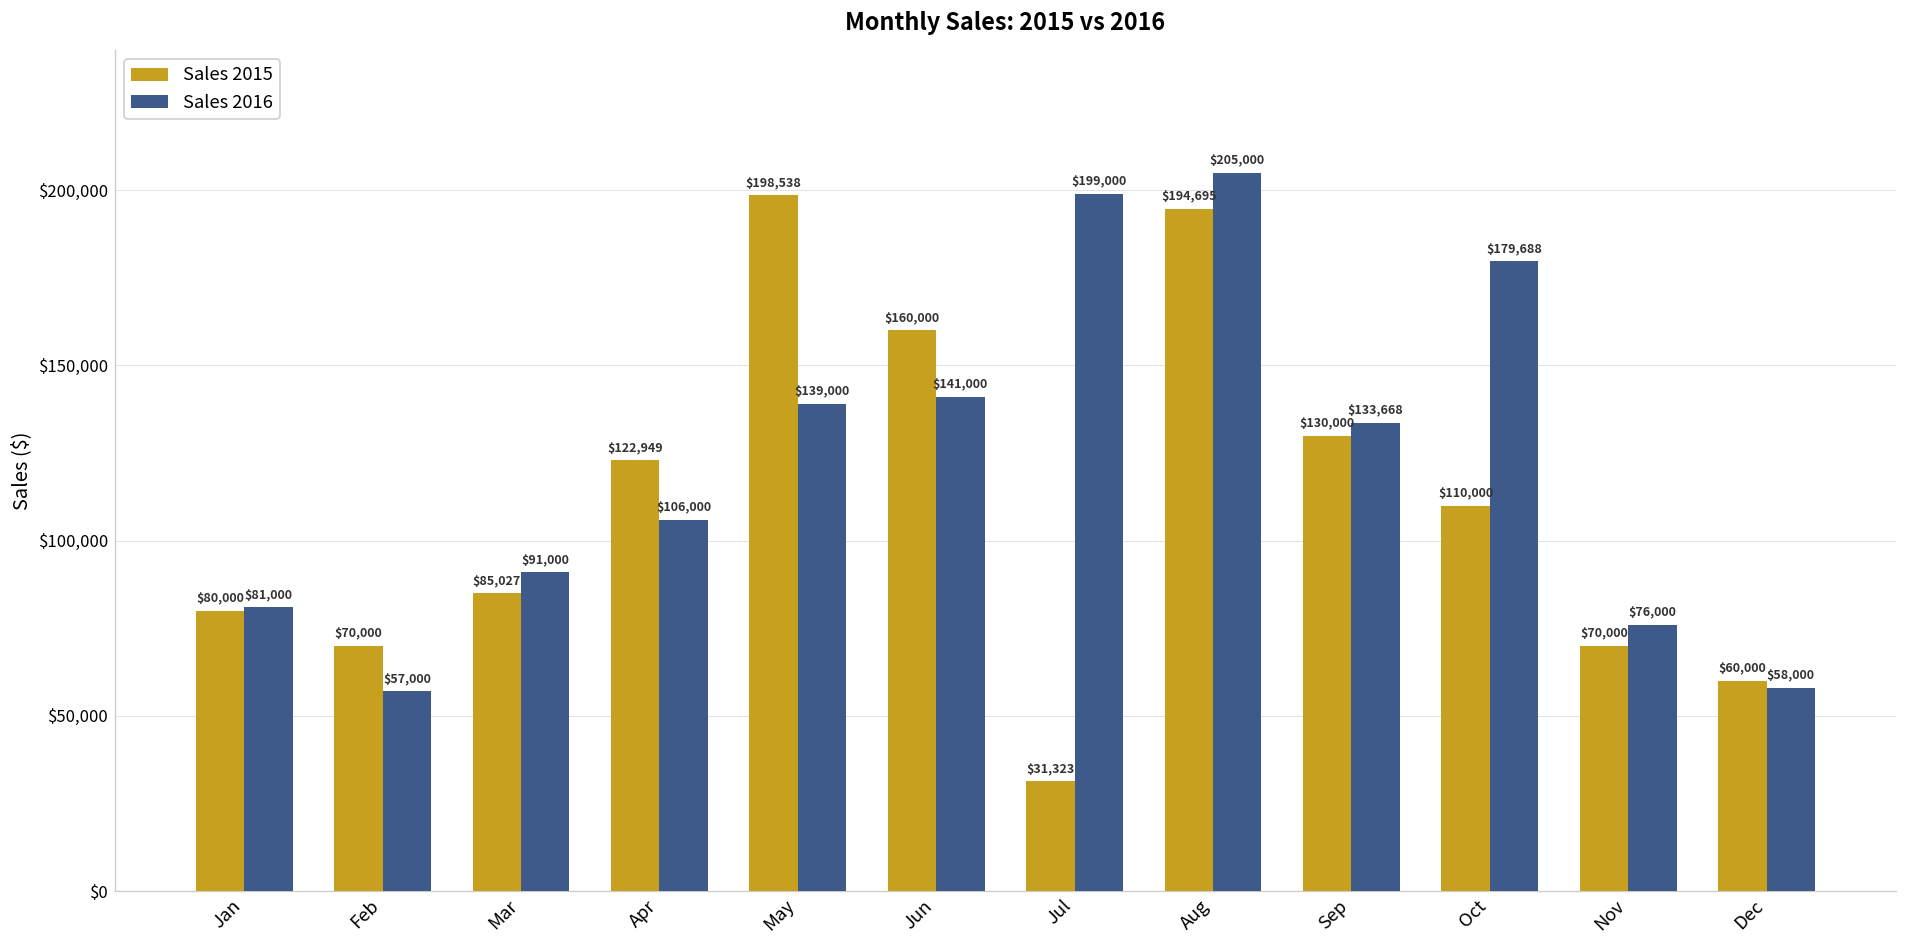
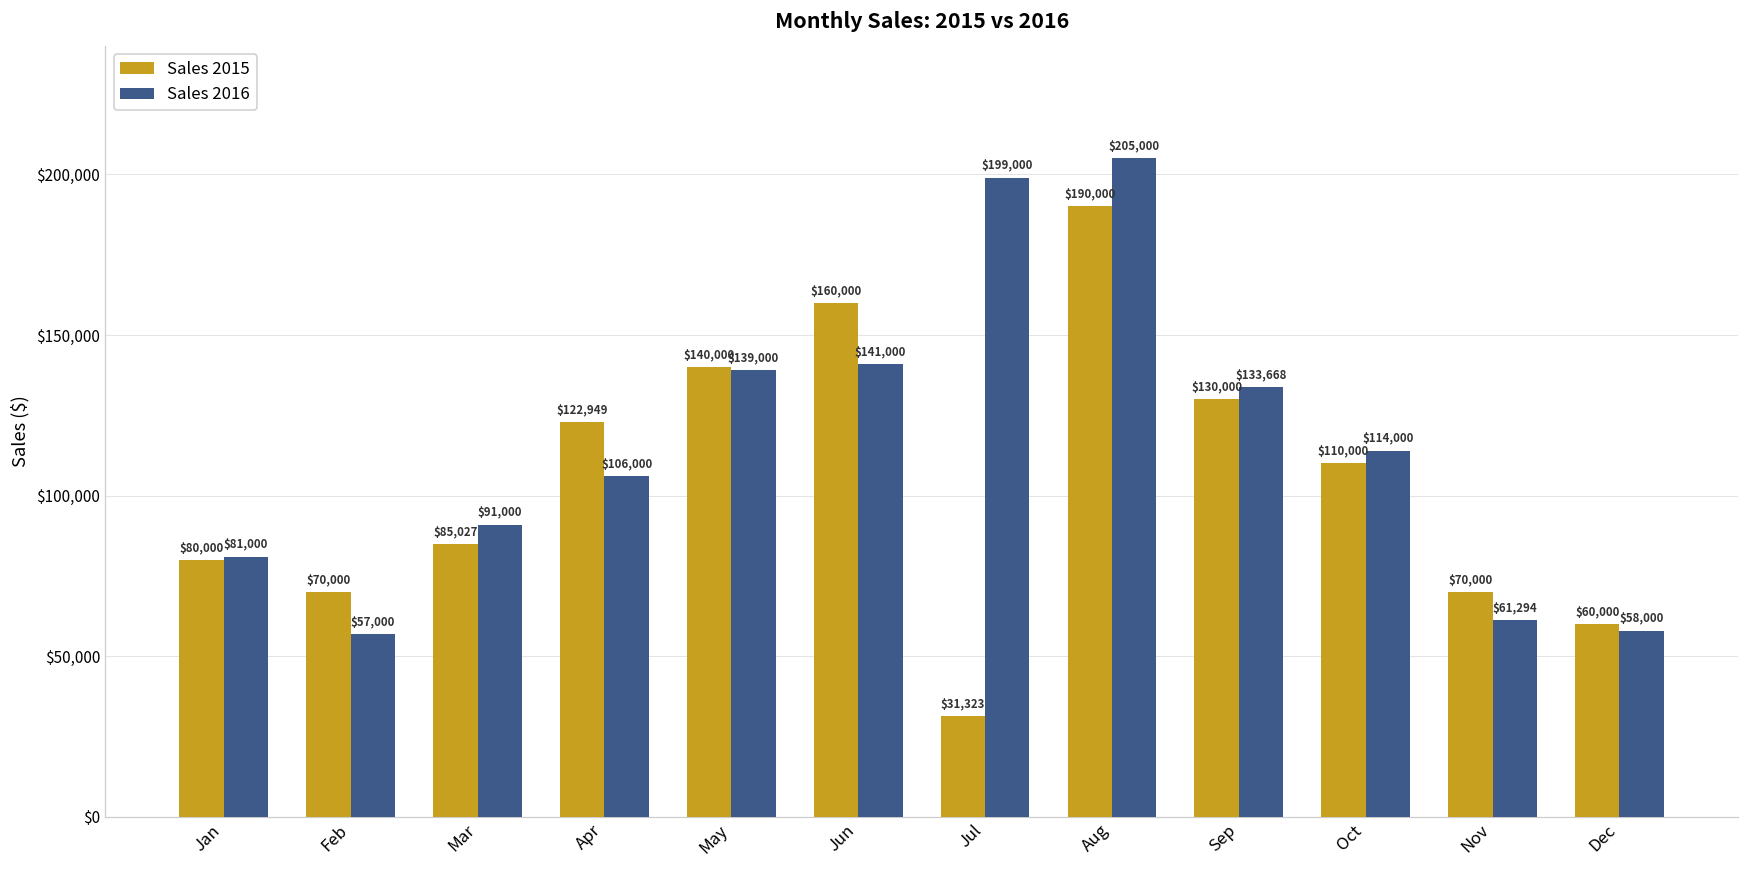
Sales 2015, May: $198,538 -> $140,000
Sales 2015, Aug: $194,695 -> $190,000
Sales 2016, Oct: $179,688 -> $114,000
Sales 2016, Nov: $76,000 -> $61,294
